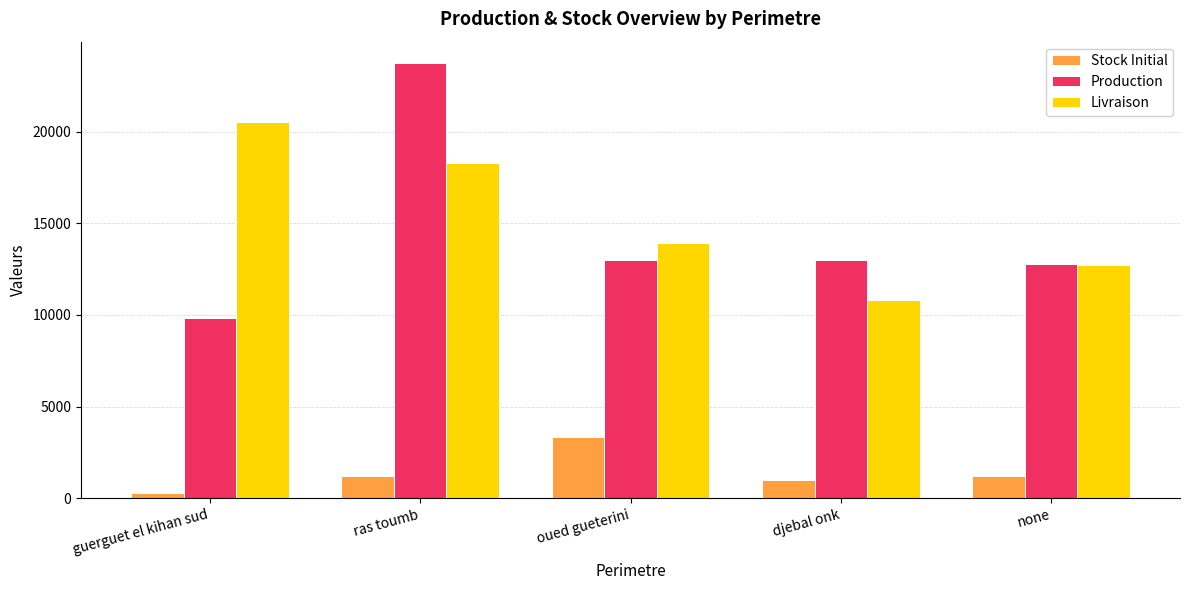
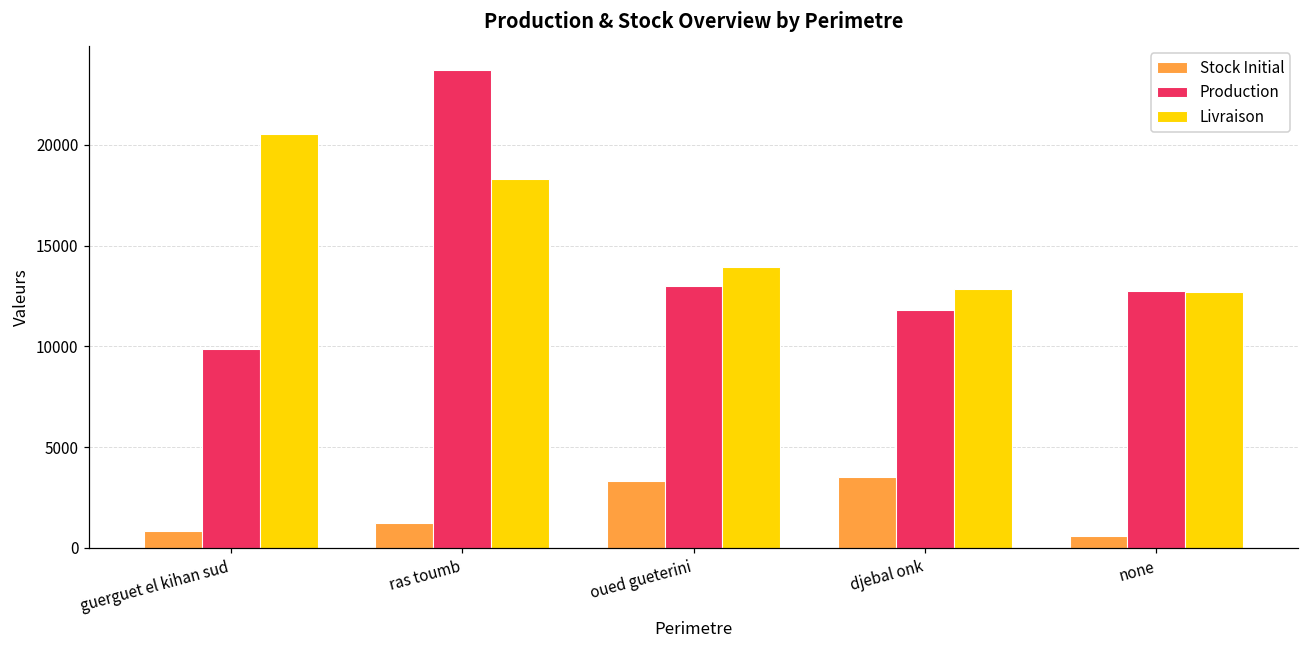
Stock Initial, guerguet el kihan sud: 300 -> 800
Stock Initial, djebal onk: 1000 -> 3500
Production, djebal onk: 13000 -> 11800
Livraison, djebal onk: 10800 -> 12900
Stock Initial, none: 1200 -> 600
